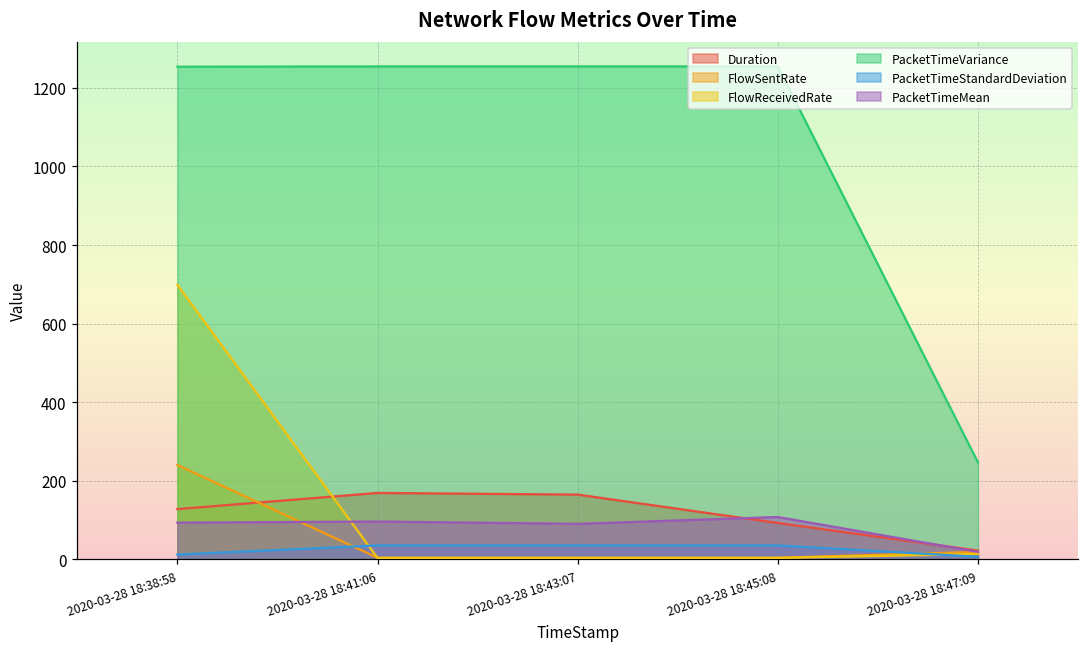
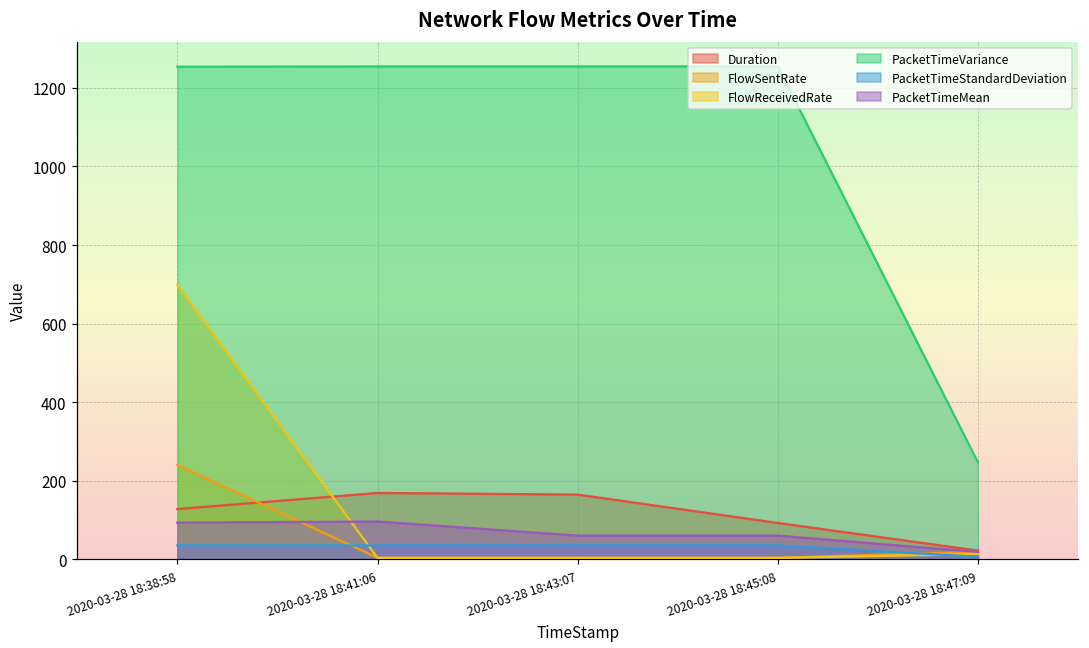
PacketTimeStandardDeviation, 2020-03-28 18:38:58: 10 -> 40
PacketTimeMean, 2020-03-28 18:43:07: 90 -> 60
PacketTimeMean, 2020-03-28 18:45:08: 110 -> 60
